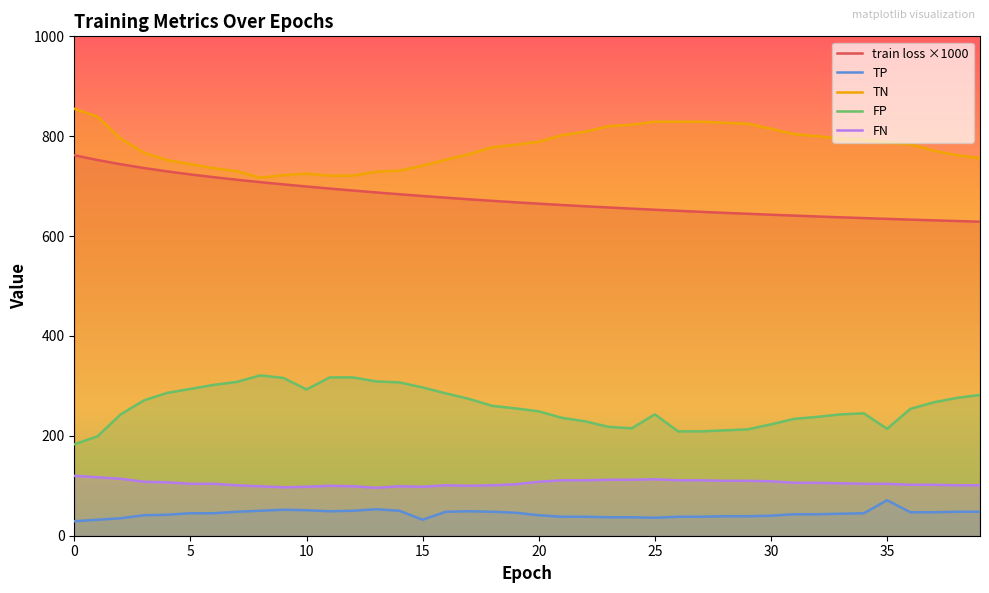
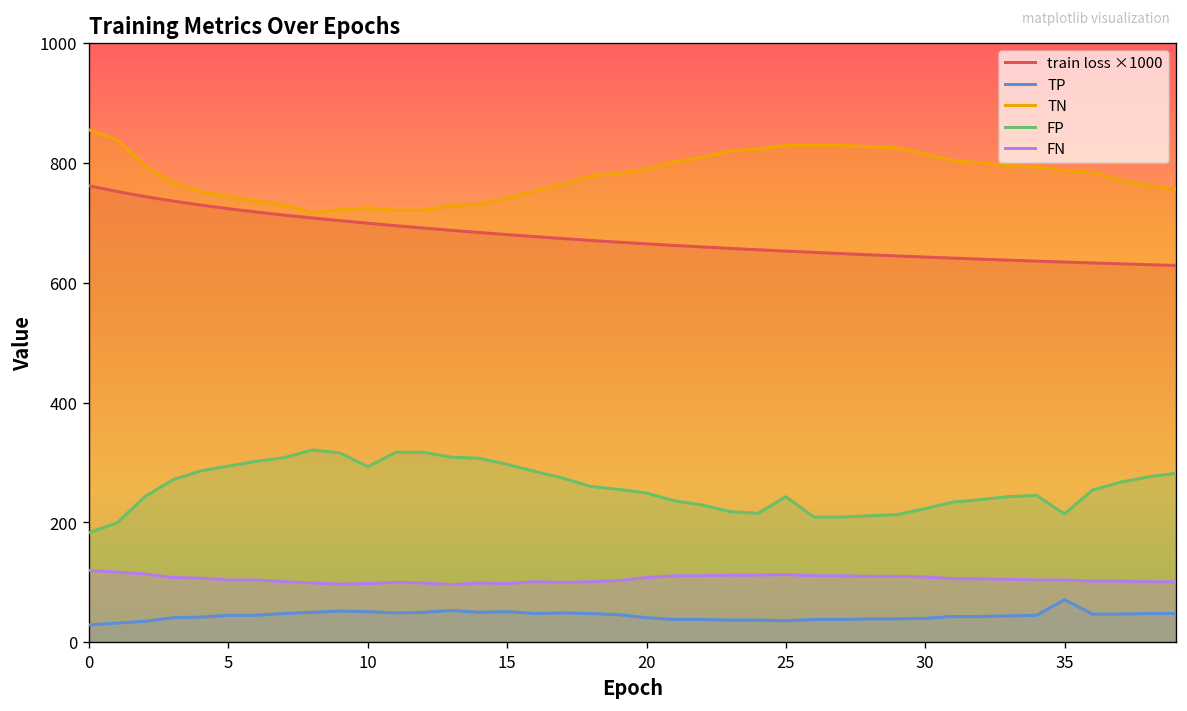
TP, 15: 30 -> 50
